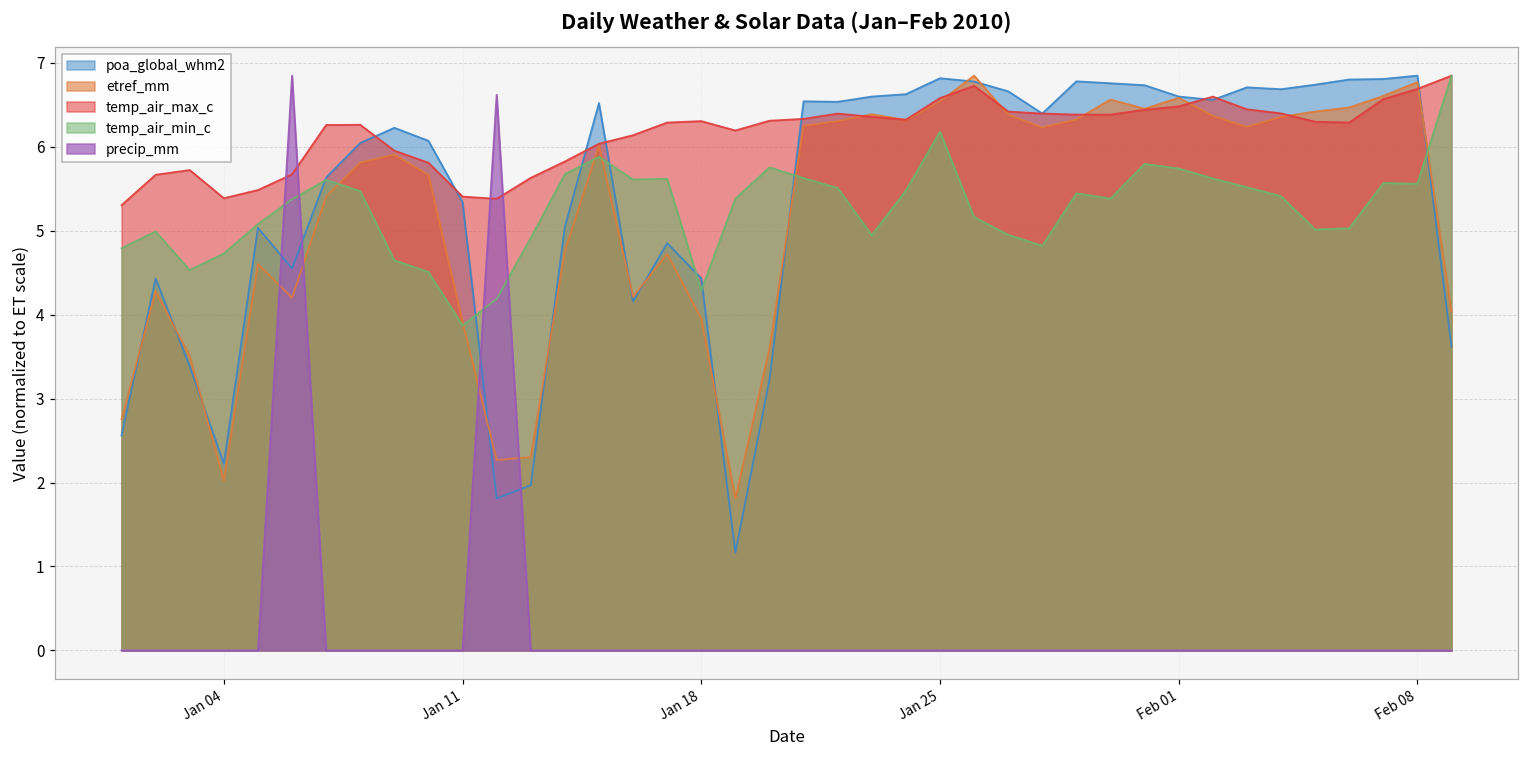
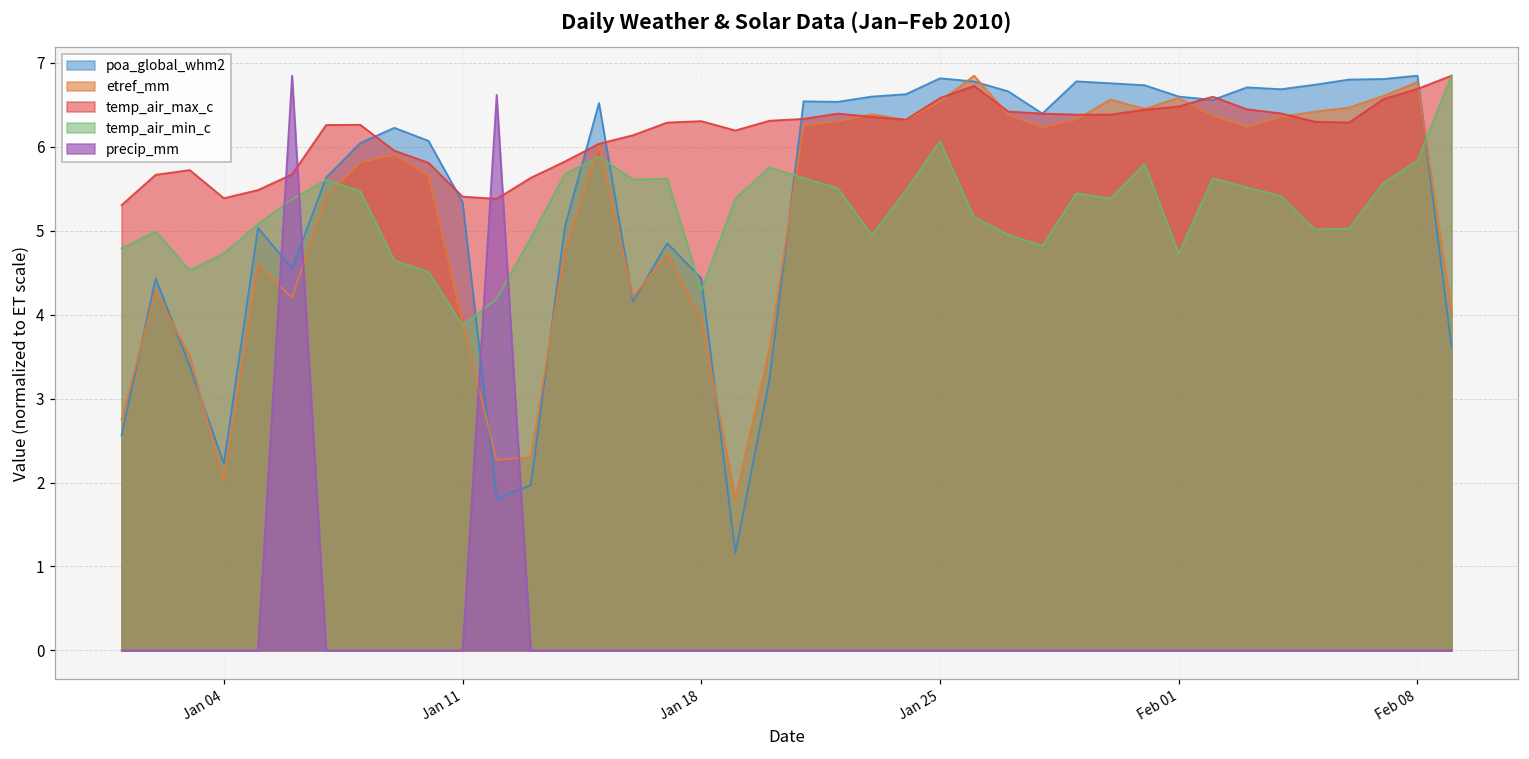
temp_air_min_c, Jan 25: 6.2 -> 6.1
temp_air_min_c, Feb 01: 5.7 -> 4.7
temp_air_min_c, Feb 08: 5.6 -> 5.8
